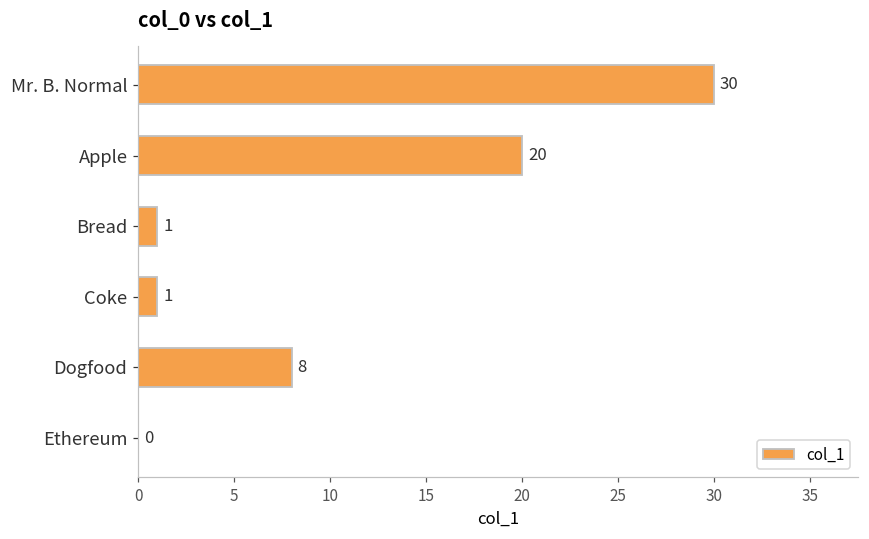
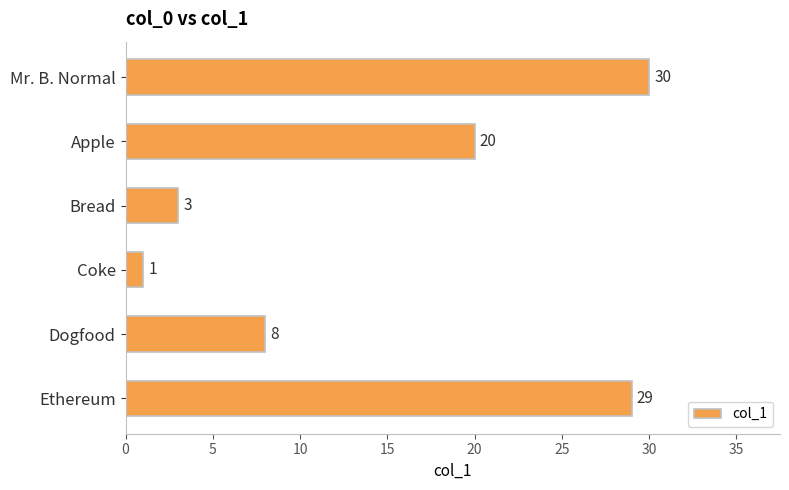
Bread: 1 -> 3
Ethereum: 0 -> 29
